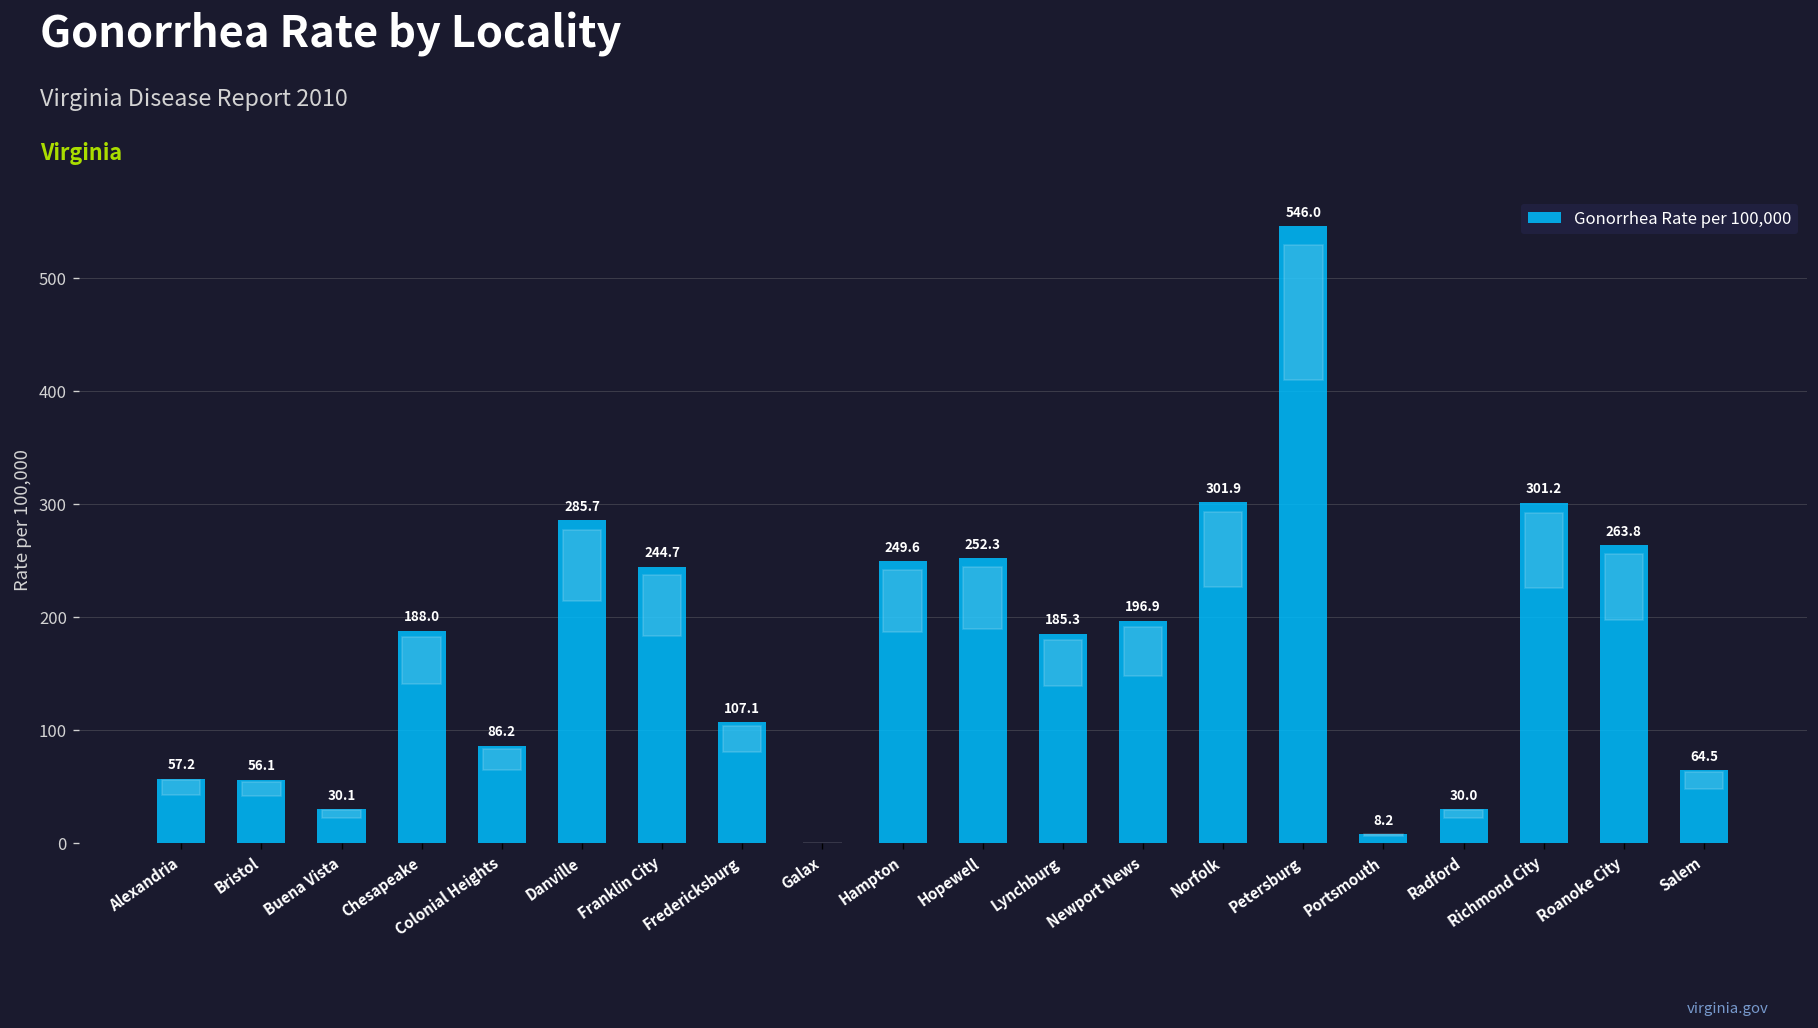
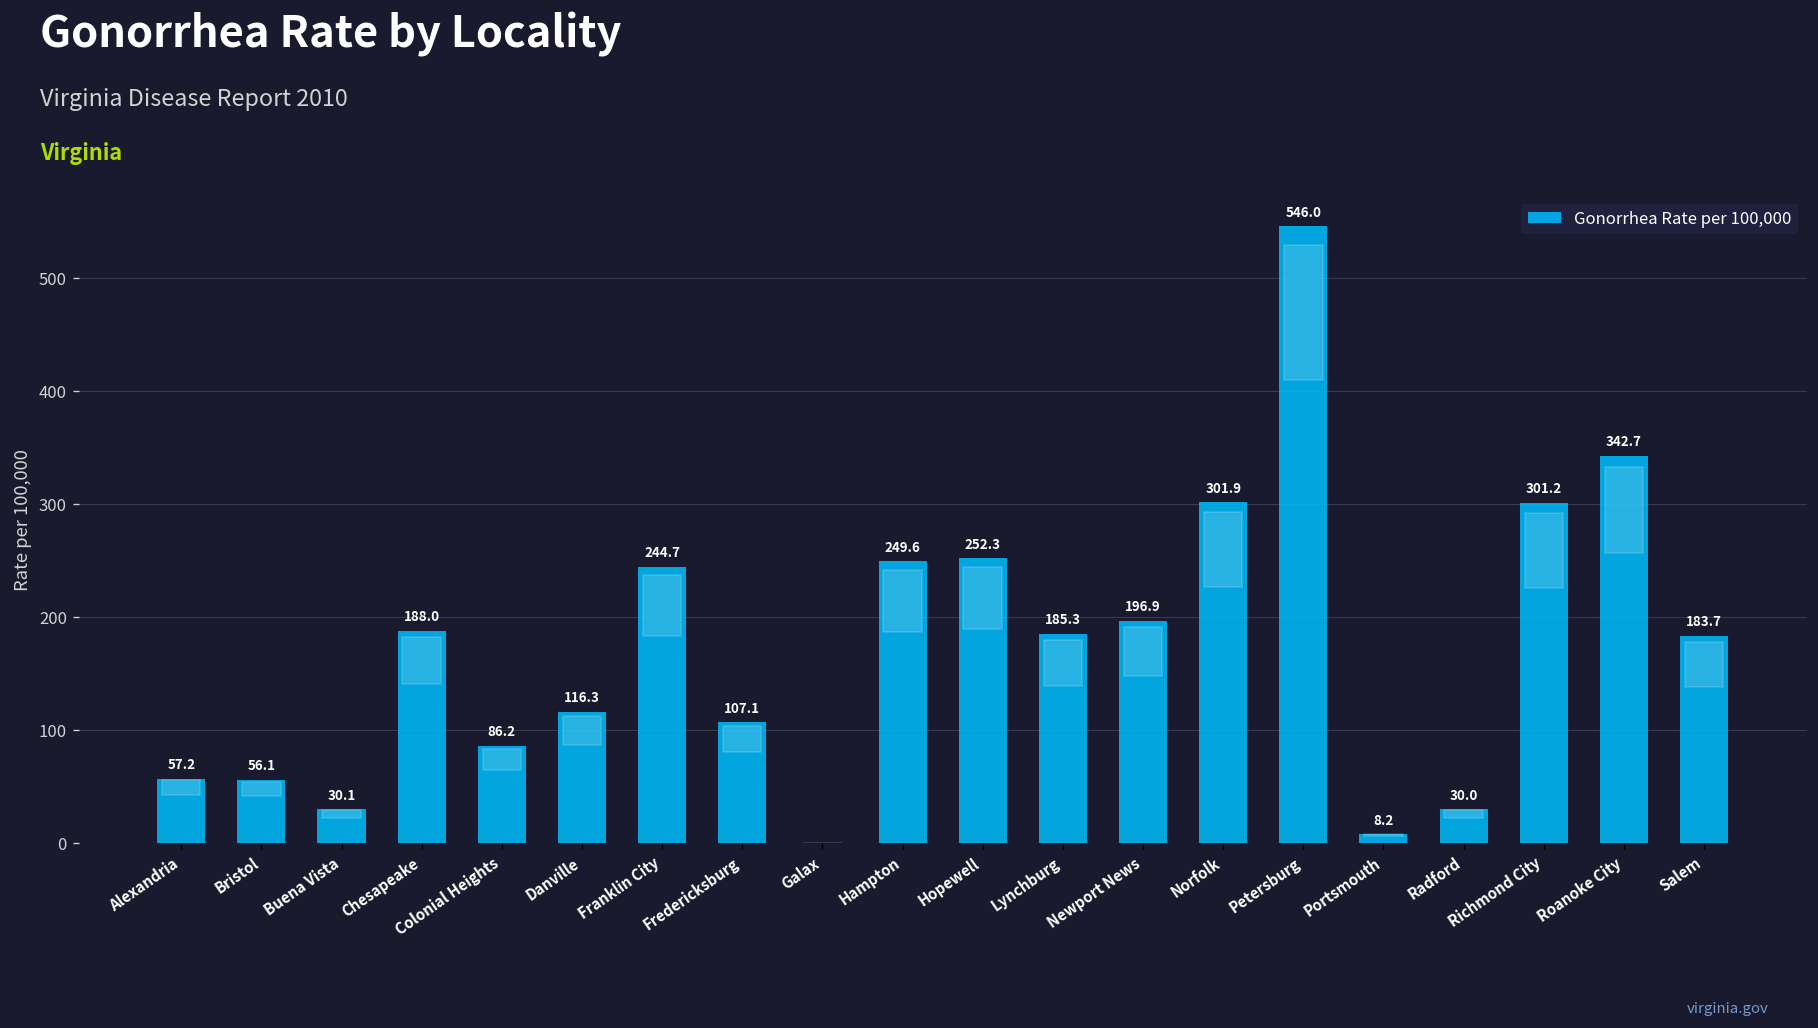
Danville: 285.7 -> 116.3
Roanoke City: 263.8 -> 342.7
Salem: 64.5 -> 183.7
